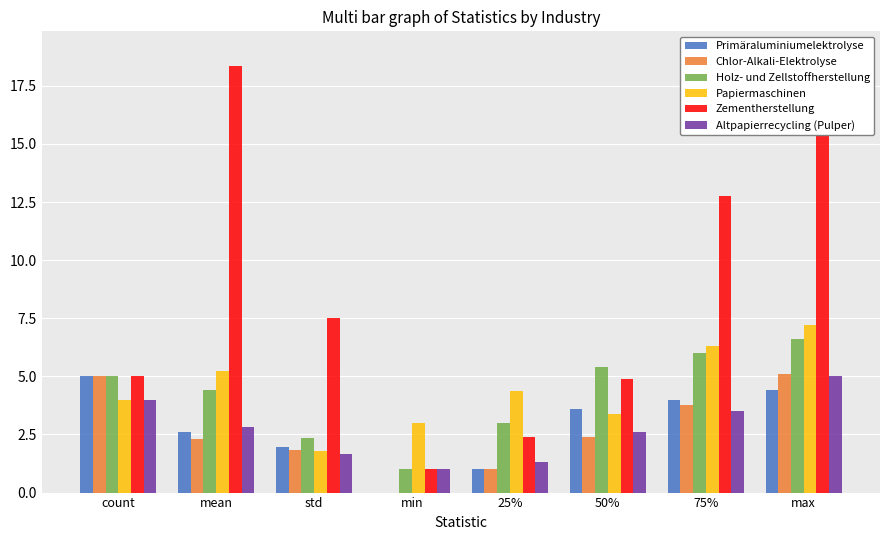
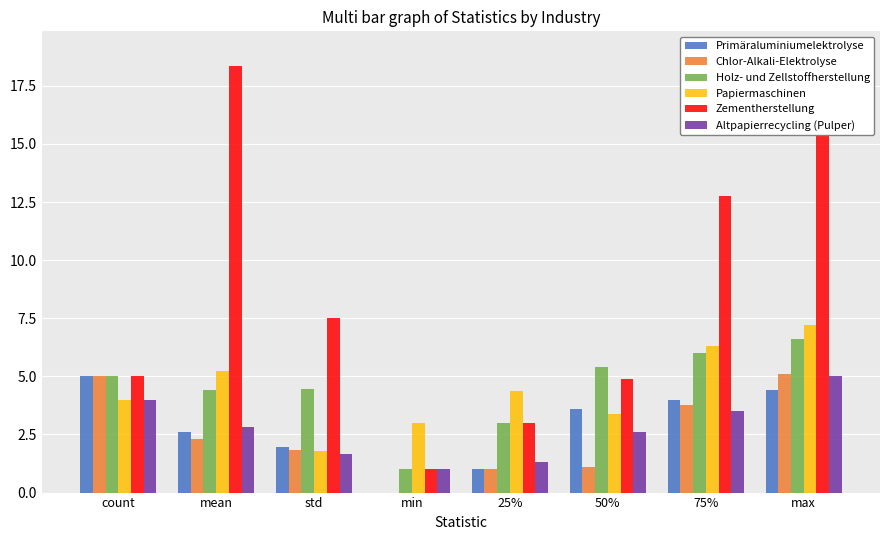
Holz- und Zellstoffherstellung, std: 2.3 -> 4.5
Zementherstellung, 25%: 2.4 -> 3.0
Chlor-Alkali-Elektrolyse, 50%: 2.4 -> 1.1
